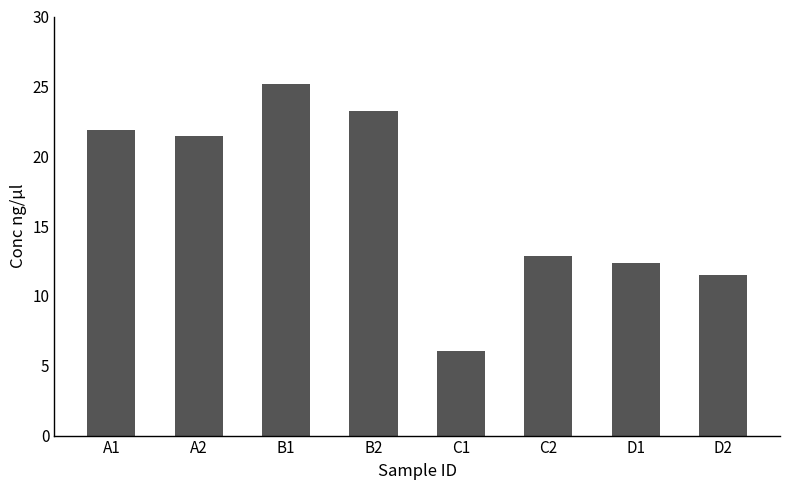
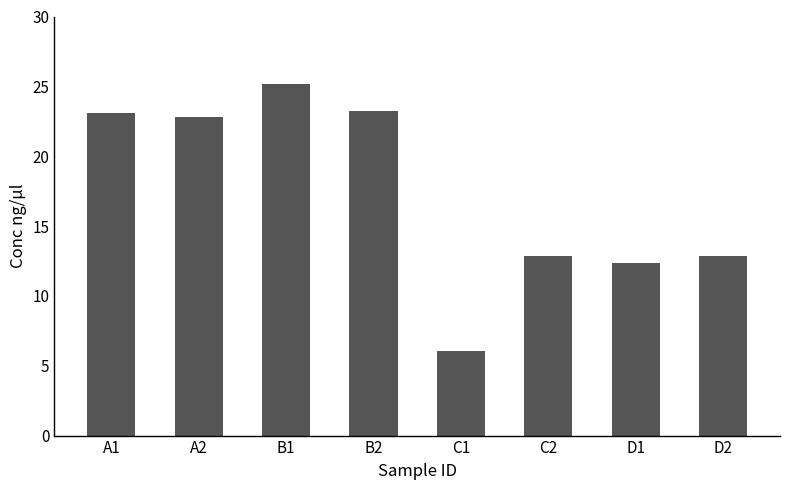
A1: 21.8 -> 23.1
A2: 21.4 -> 22.8
D2: 11.5 -> 12.9
